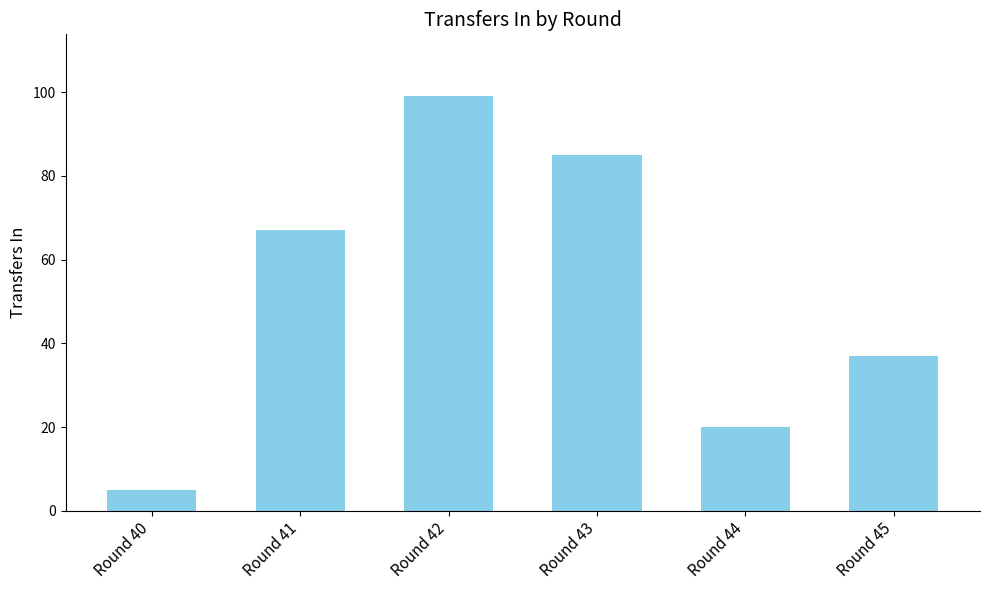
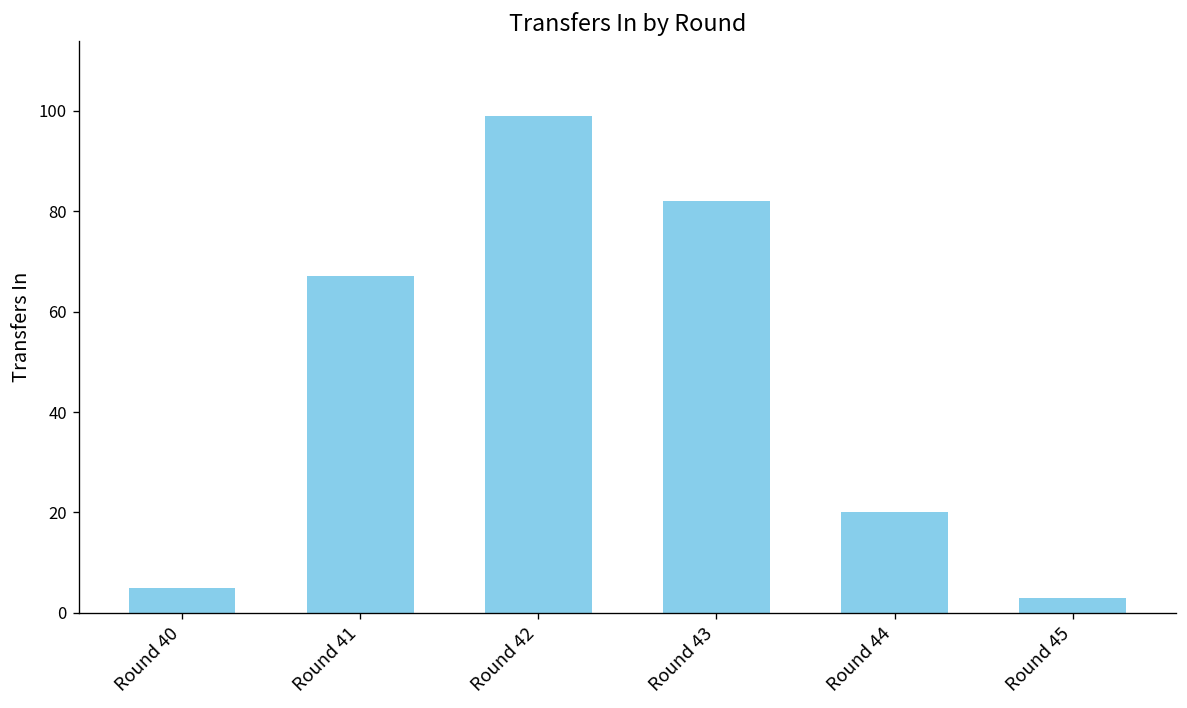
Round 43: 85 -> 82
Round 45: 37 -> 3
